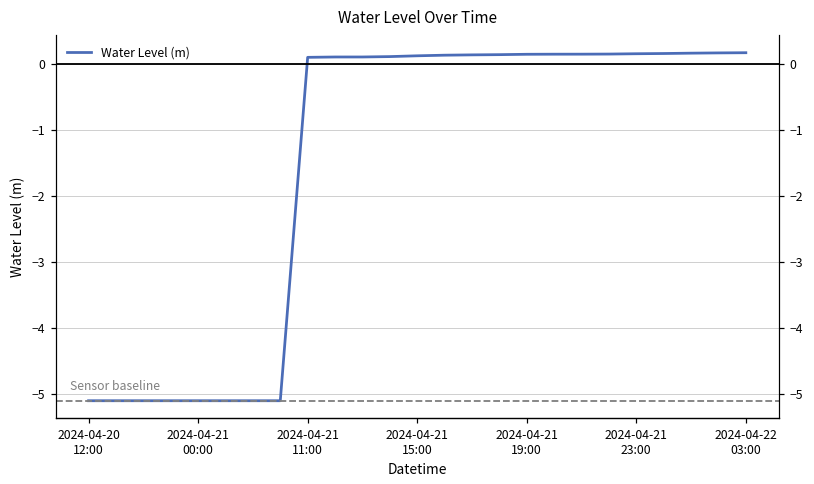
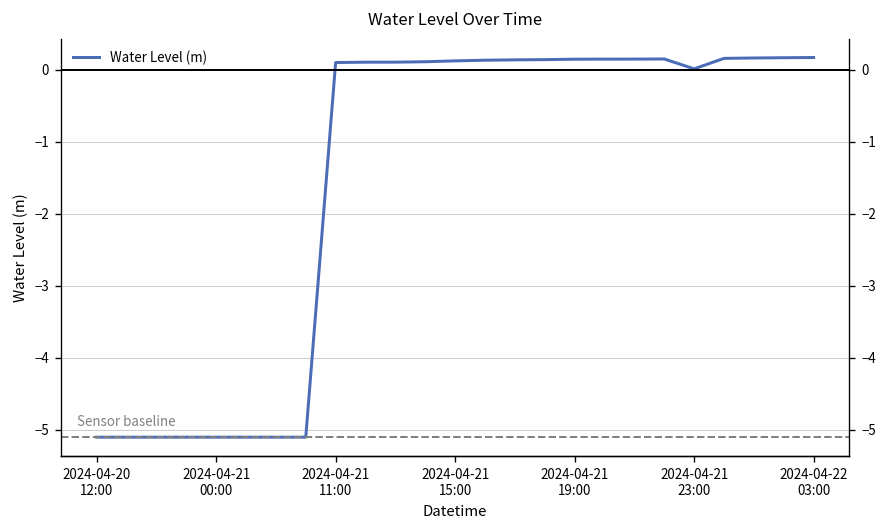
2024-04-21 23:00: 0.2 -> 0.0
